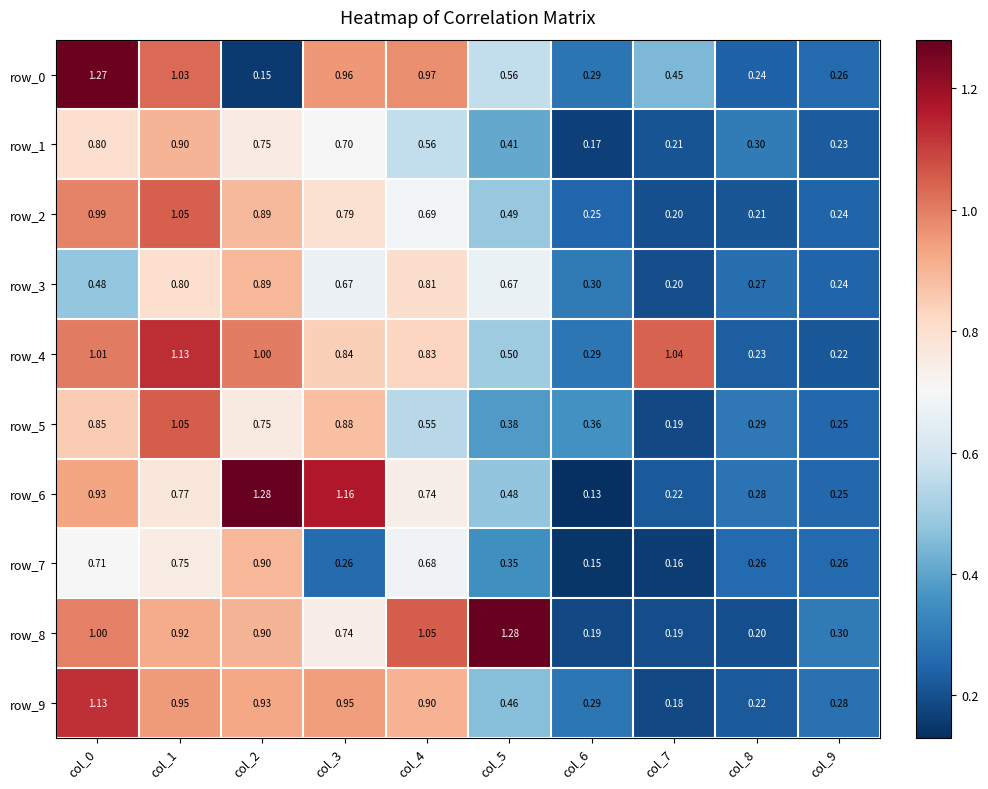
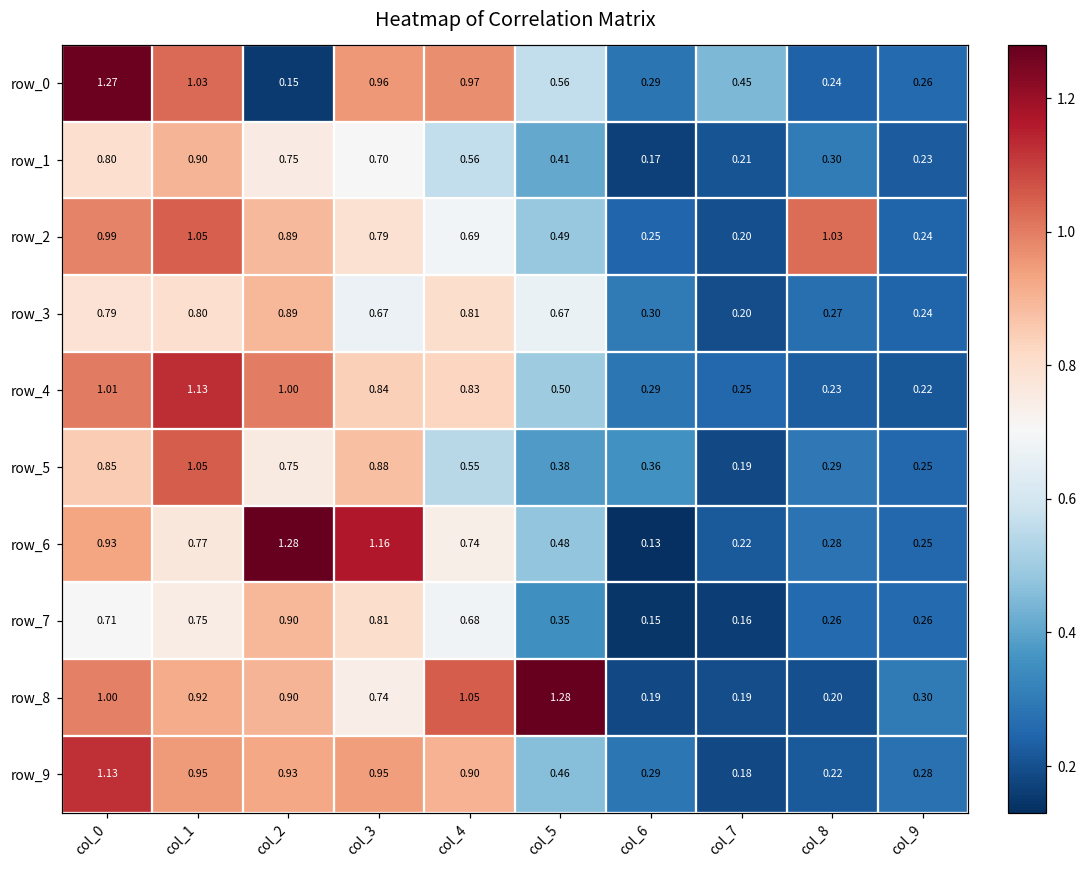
row_2, col_8: 0.21 -> 1.03
row_3, col_0: 0.48 -> 0.79
row_4, col_7: 1.04 -> 0.25
row_7, col_3: 0.26 -> 0.81
